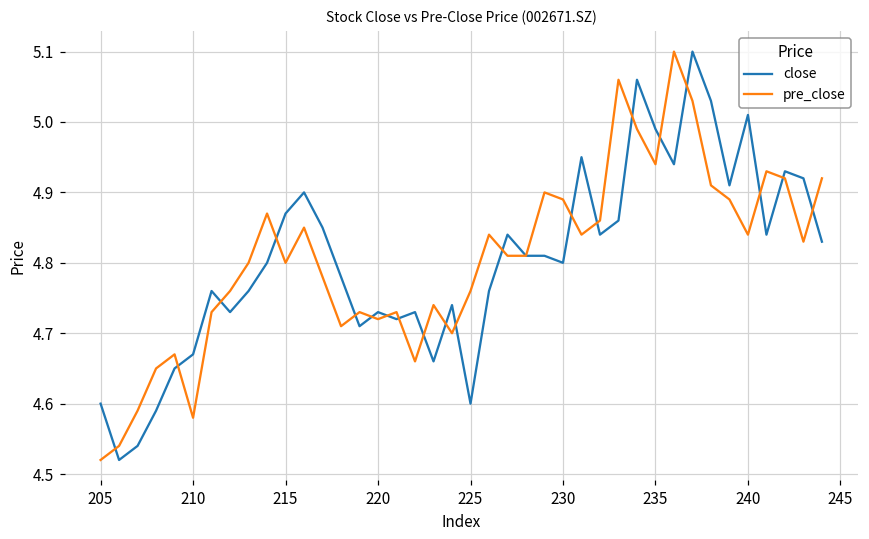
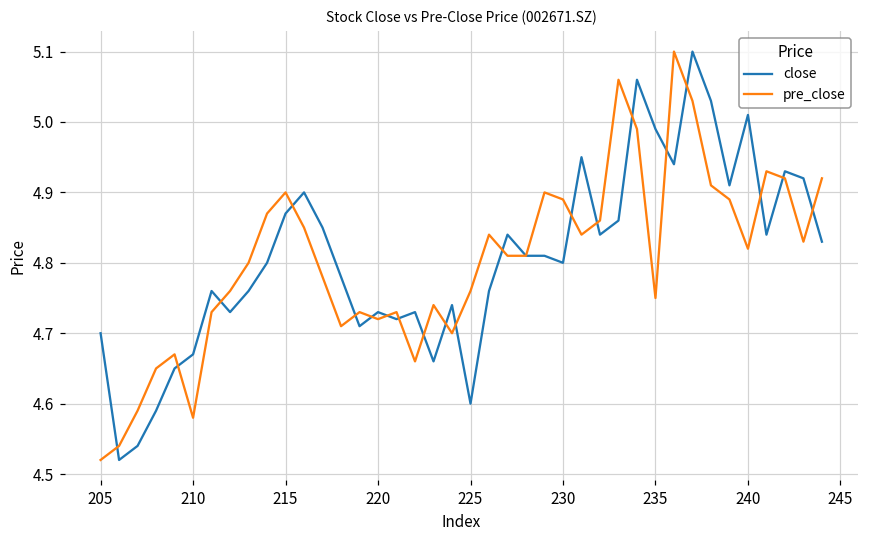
close, 205: 4.6 -> 4.7
pre_close, 215: 4.8 -> 4.9
pre_close, 235: 4.94 -> 4.75
pre_close, 240: 4.84 -> 4.82
